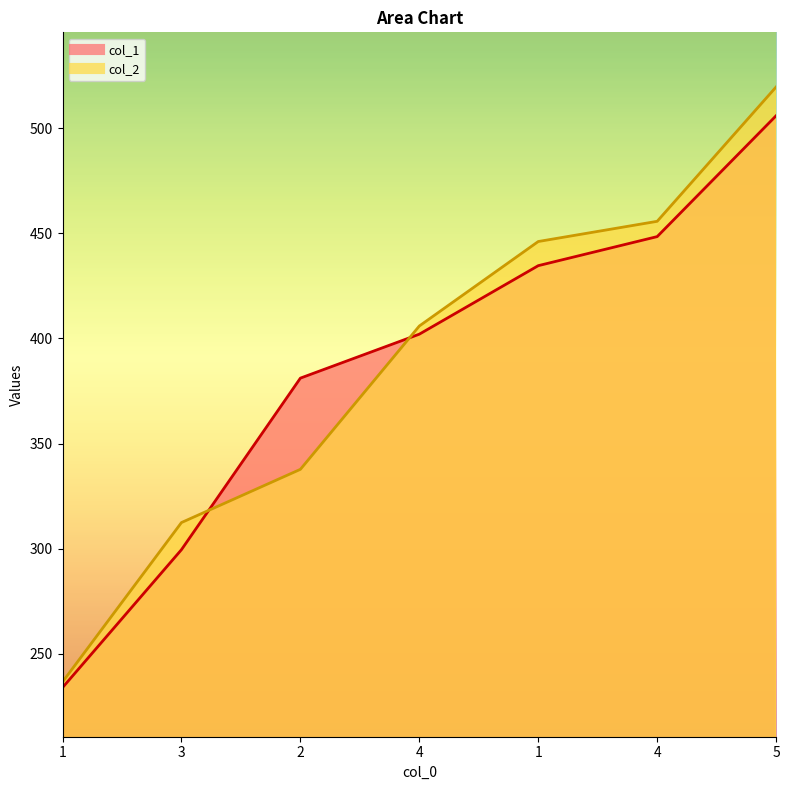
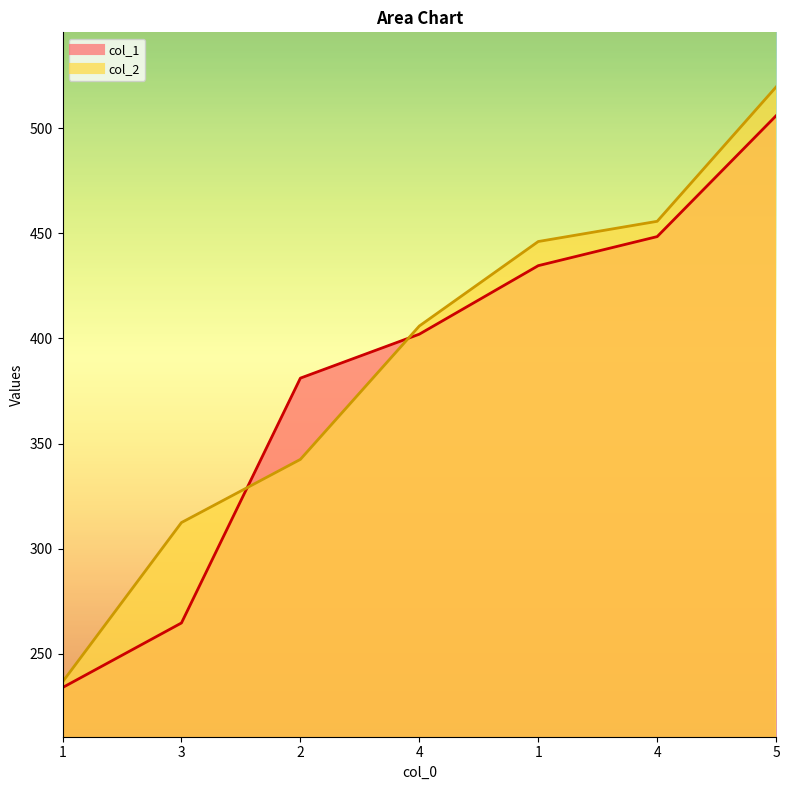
col_1, 3: 299 -> 265
col_2, 2: 338 -> 342
